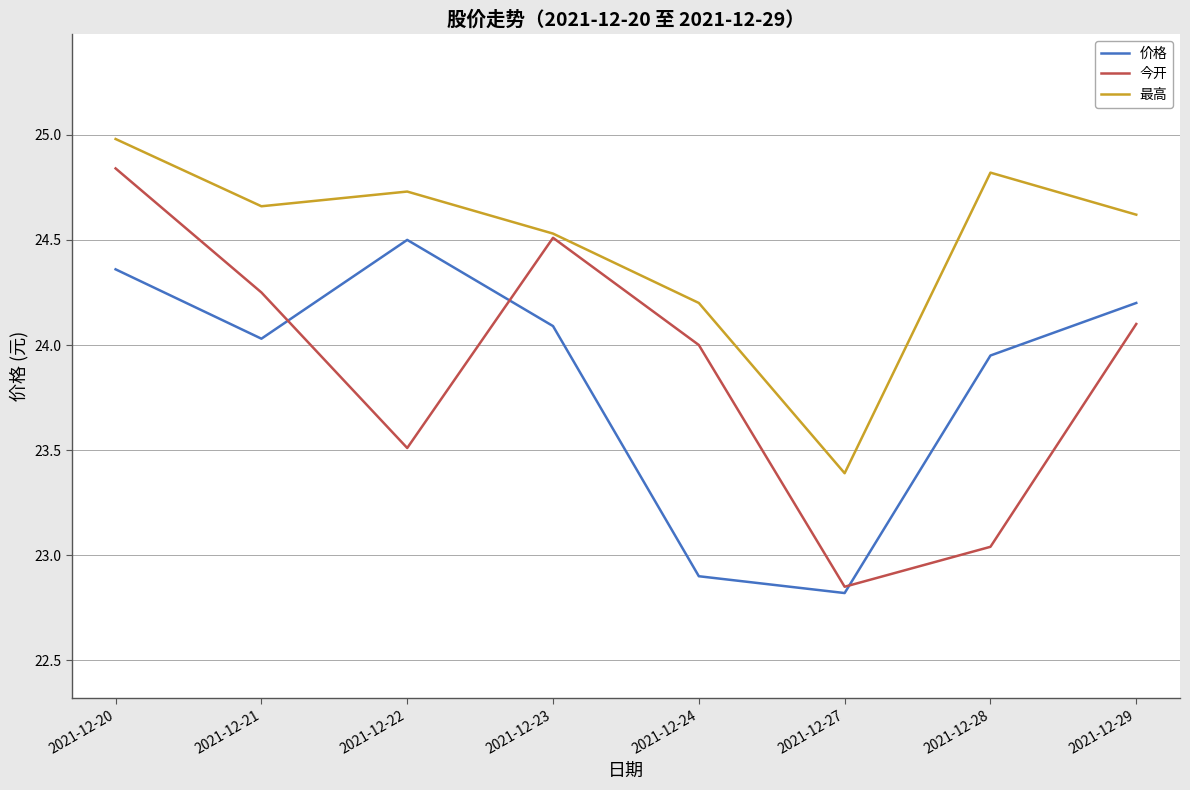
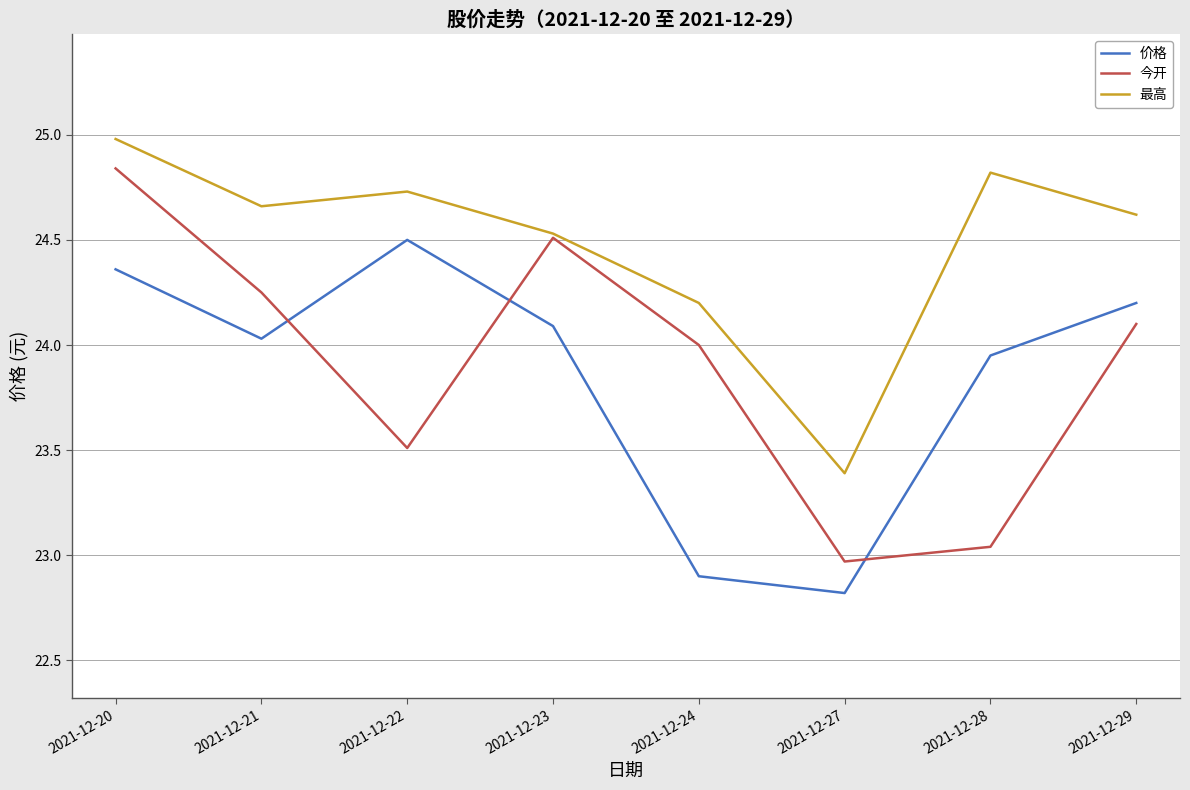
今开, 2021-12-27: 22.85 -> 22.97
